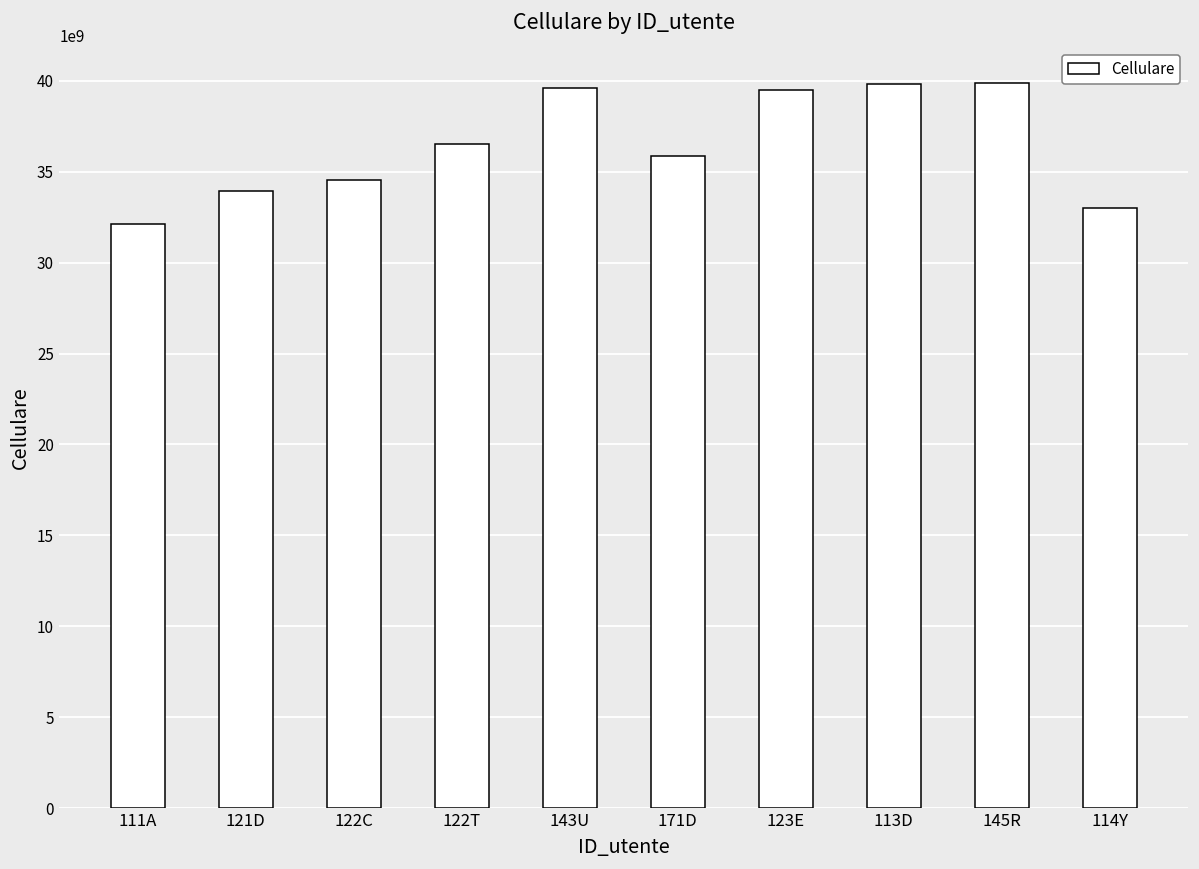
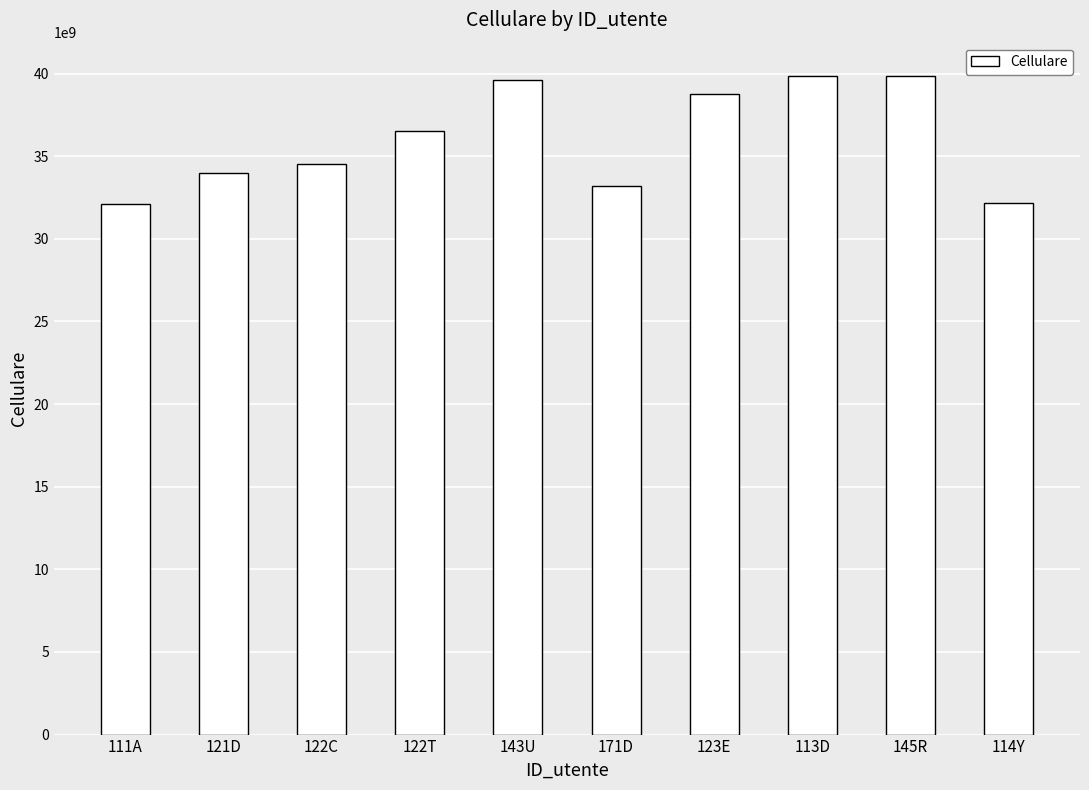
171D: 35800000000 -> 33200000000
123E: 39500000000 -> 38800000000
114Y: 33000000000 -> 32100000000
